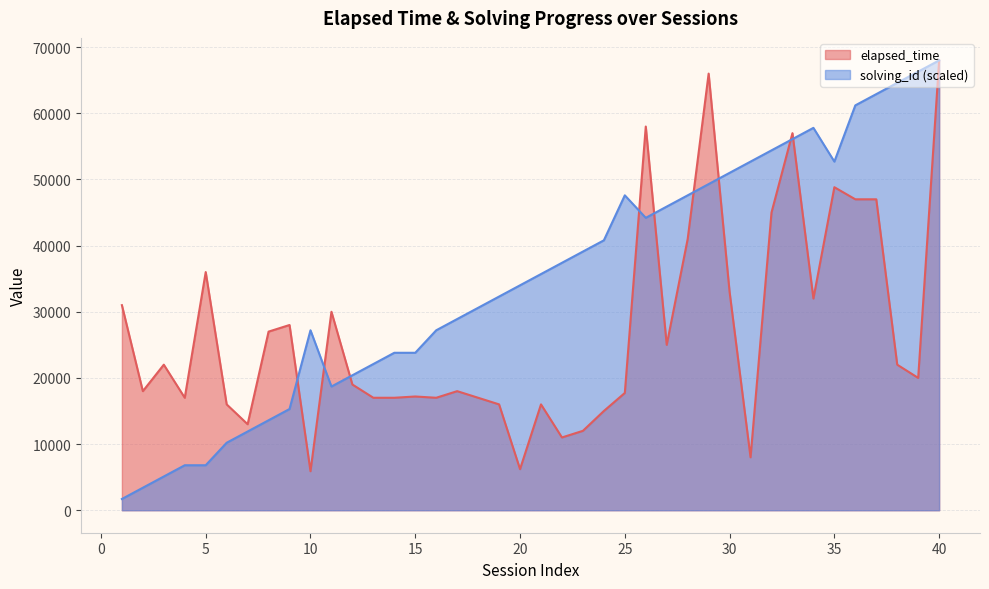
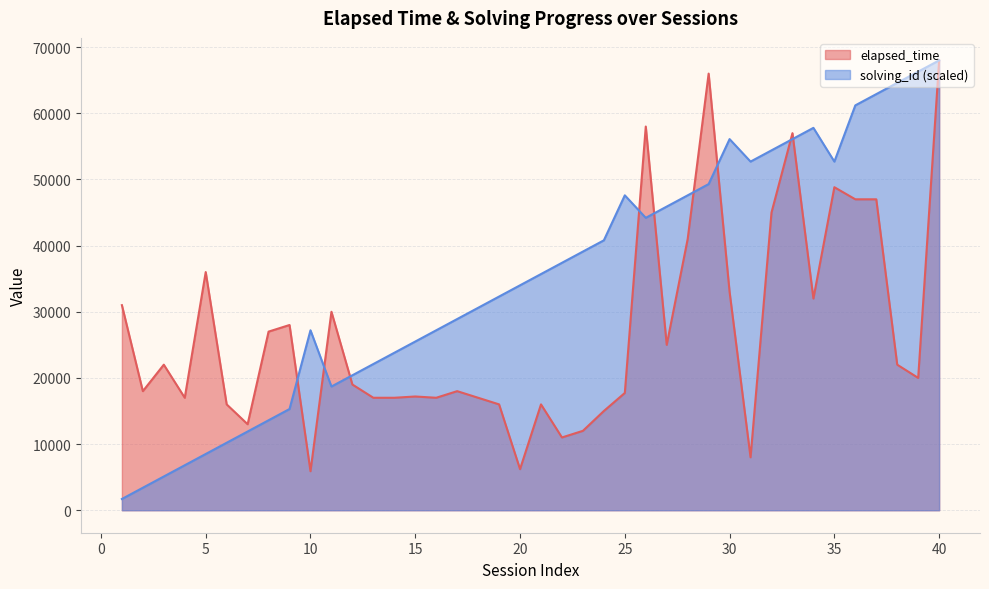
solving_id (scaled), 5: 7000 -> 9000
solving_id (scaled), 15: 24000 -> 26000
solving_id (scaled), 30: 51000 -> 56000
